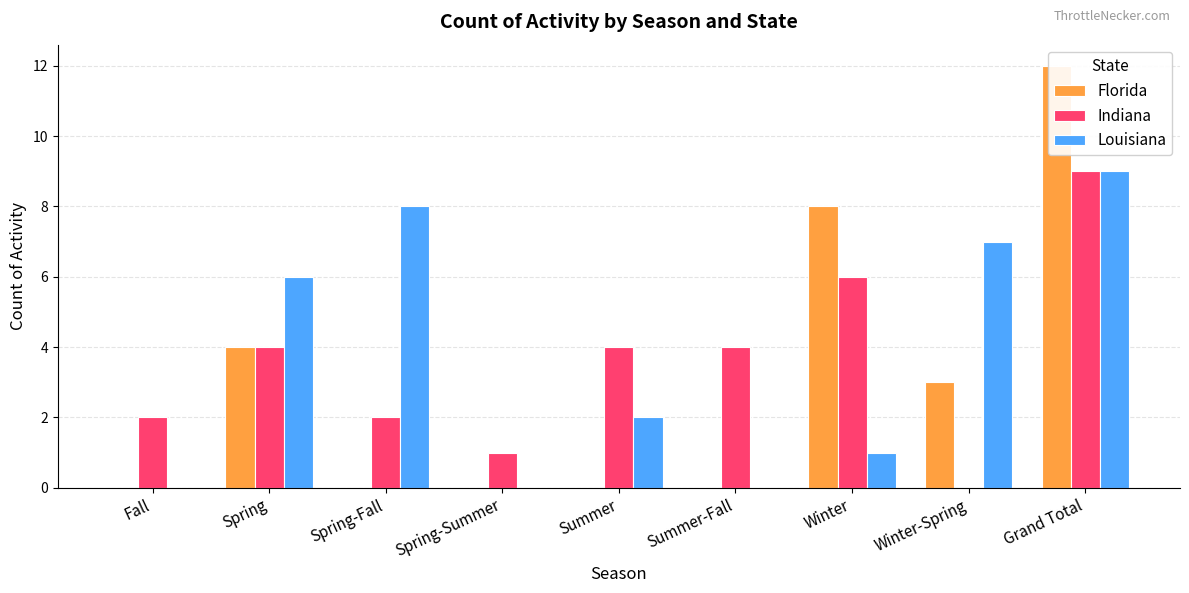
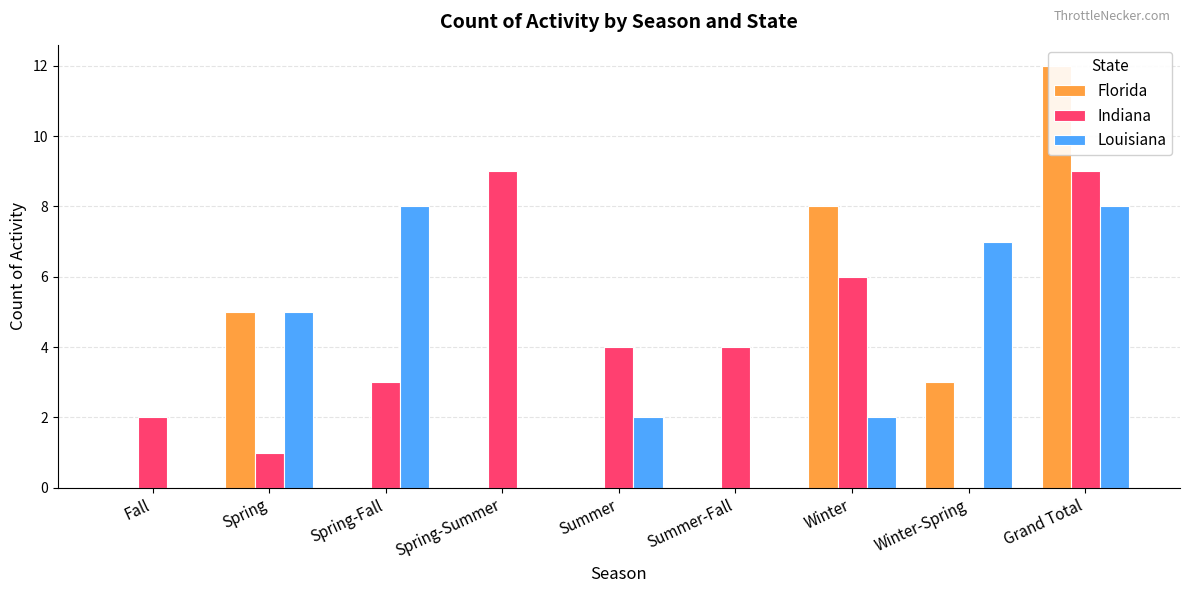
Florida, Spring: 4 -> 5
Indiana, Spring: 4 -> 1
Louisiana, Spring: 6 -> 5
Indiana, Spring-Fall: 2 -> 3
Indiana, Spring-Summer: 1 -> 9
Louisiana, Winter: 1 -> 2
Louisiana, Grand Total: 9 -> 8
